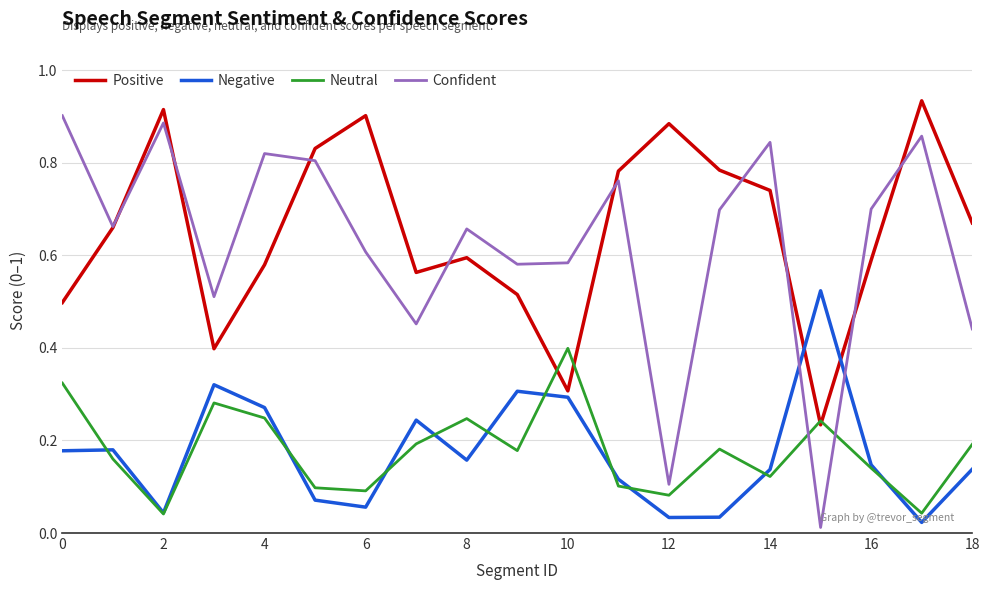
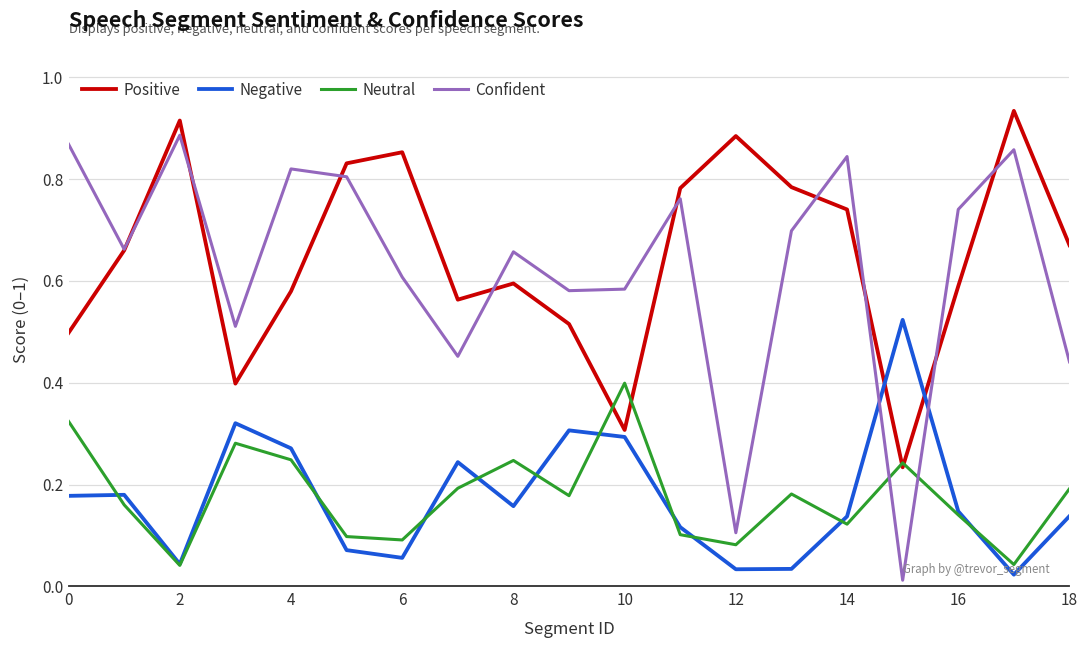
Confident, 0: 0.90 -> 0.87
Positive, 6: 0.90 -> 0.85
Confident, 16: 0.70 -> 0.74
